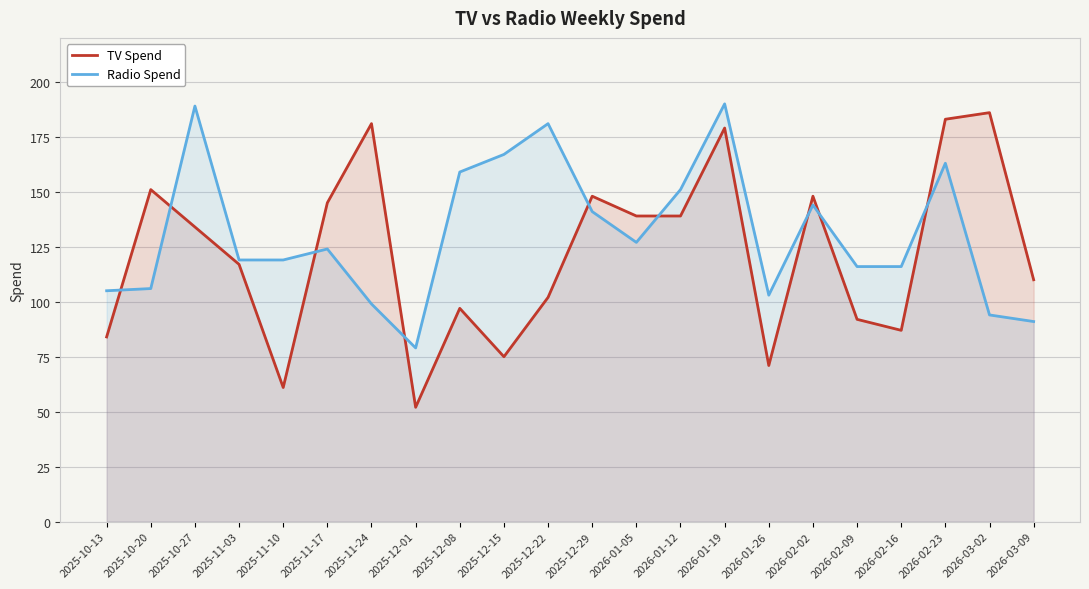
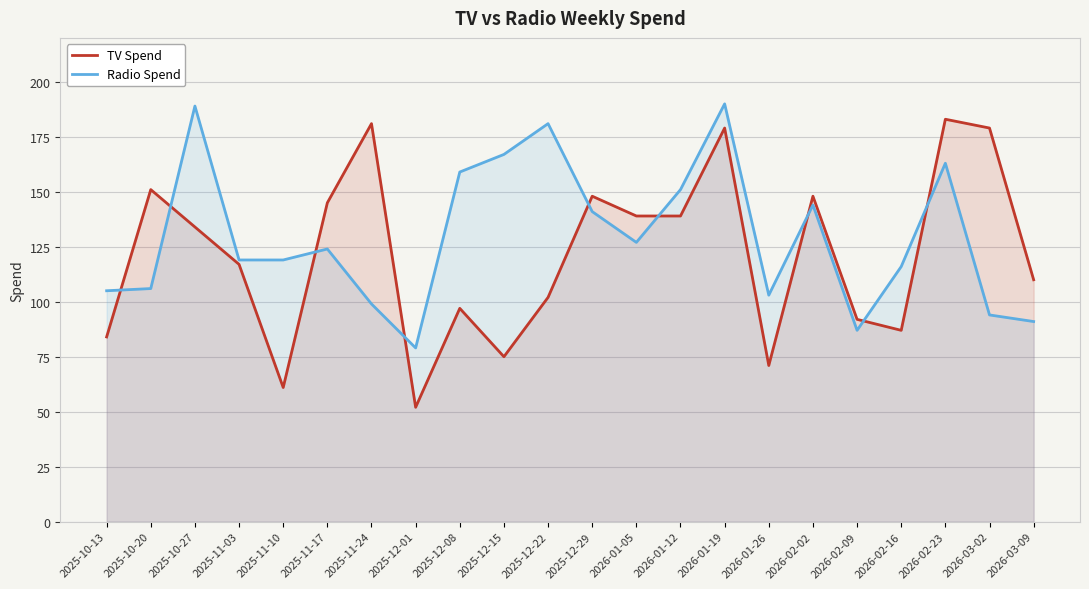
Radio Spend, 2026-02-09: 116 -> 87
TV Spend, 2026-03-02: 186 -> 179
